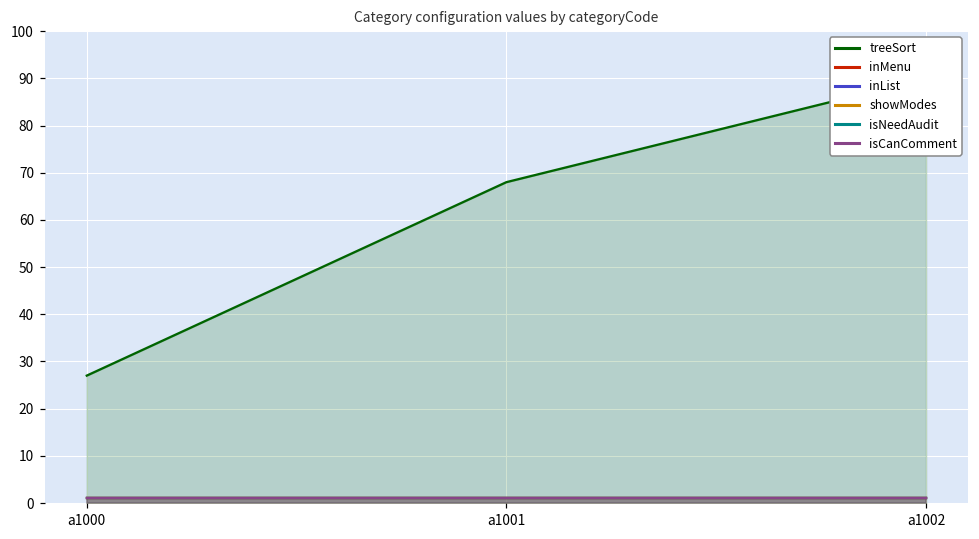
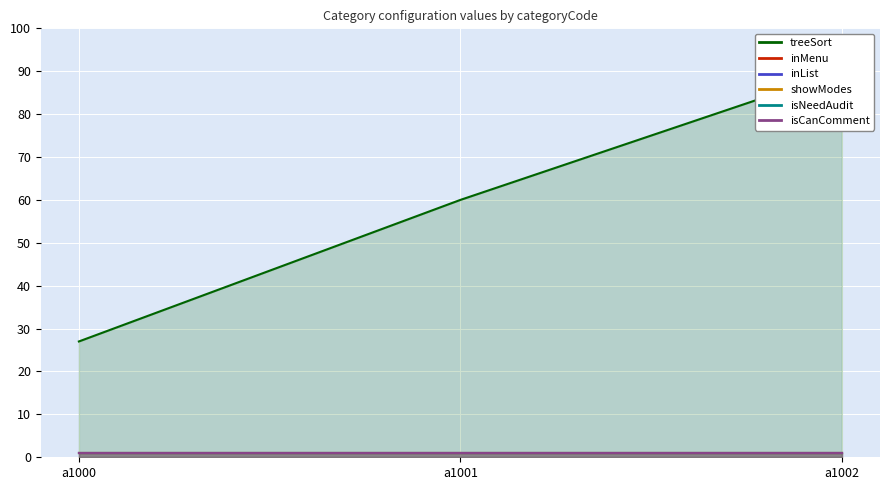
treeSort, a1001: 68 -> 60
